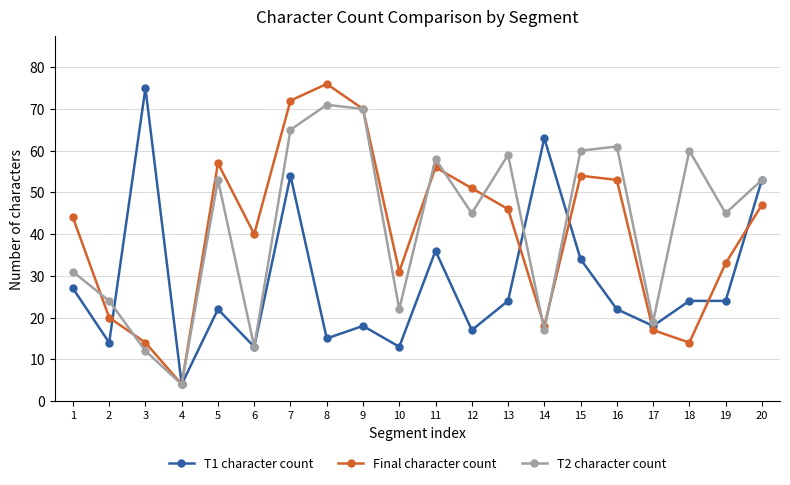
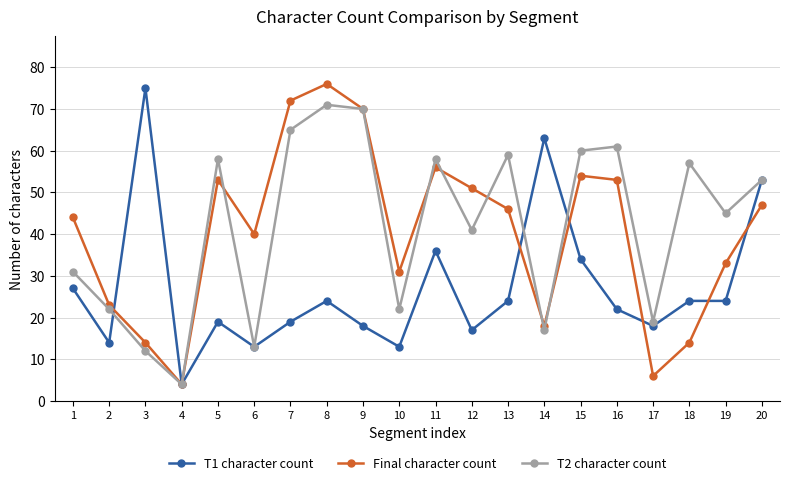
Final character count, 2: 20 -> 23
T2 character count, 2: 24 -> 22
T1 character count, 5: 22 -> 19
Final character count, 5: 57 -> 53
T2 character count, 5: 53 -> 58
T1 character count, 7: 54 -> 19
T1 character count, 8: 15 -> 24
T2 character count, 12: 45 -> 41
Final character count, 17: 17 -> 6
T2 character count, 18: 60 -> 57
